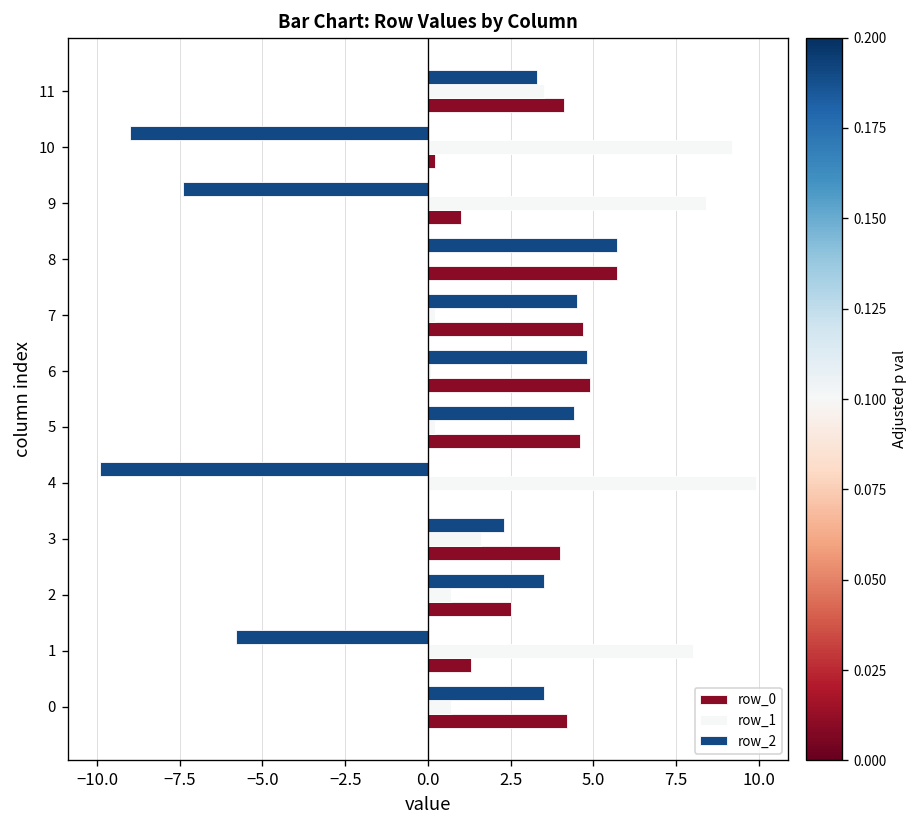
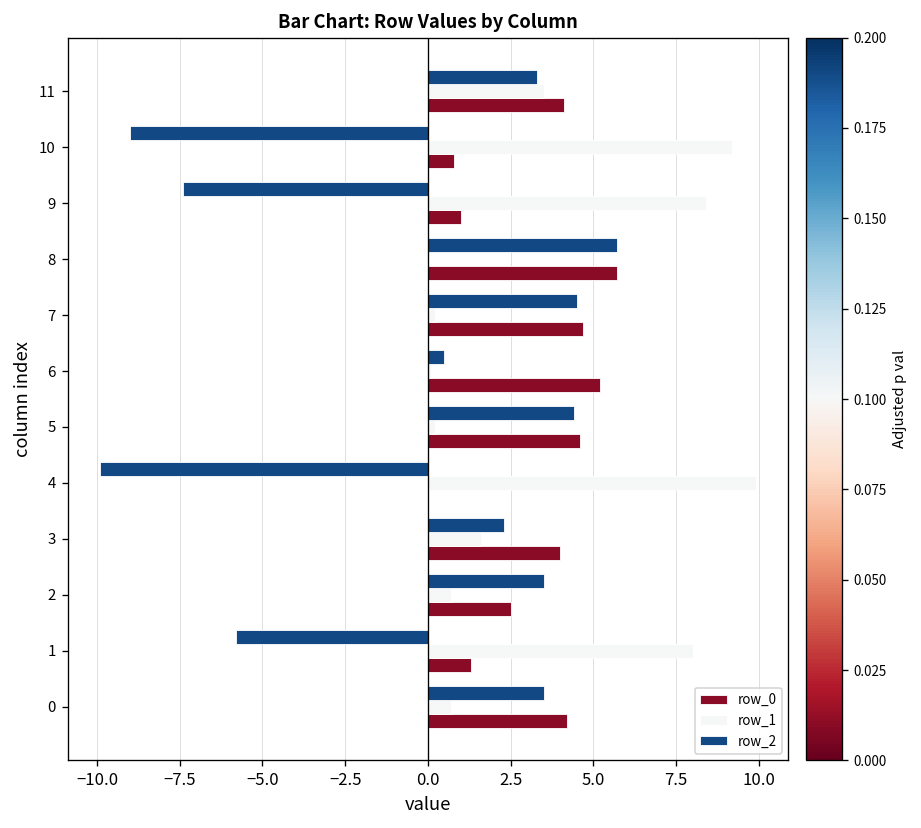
row_0, 10: 0.2 -> 0.8
row_2, 6: 4.8 -> 0.5
row_0, 6: 4.9 -> 5.2
